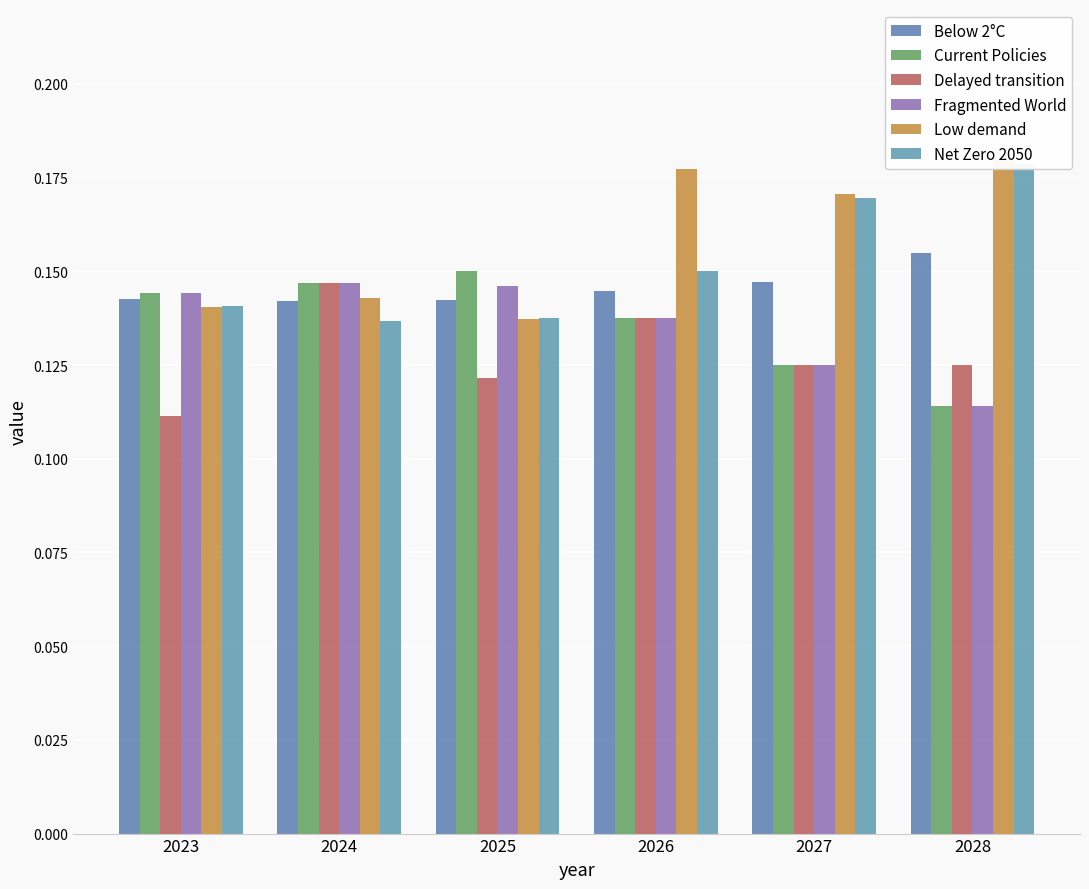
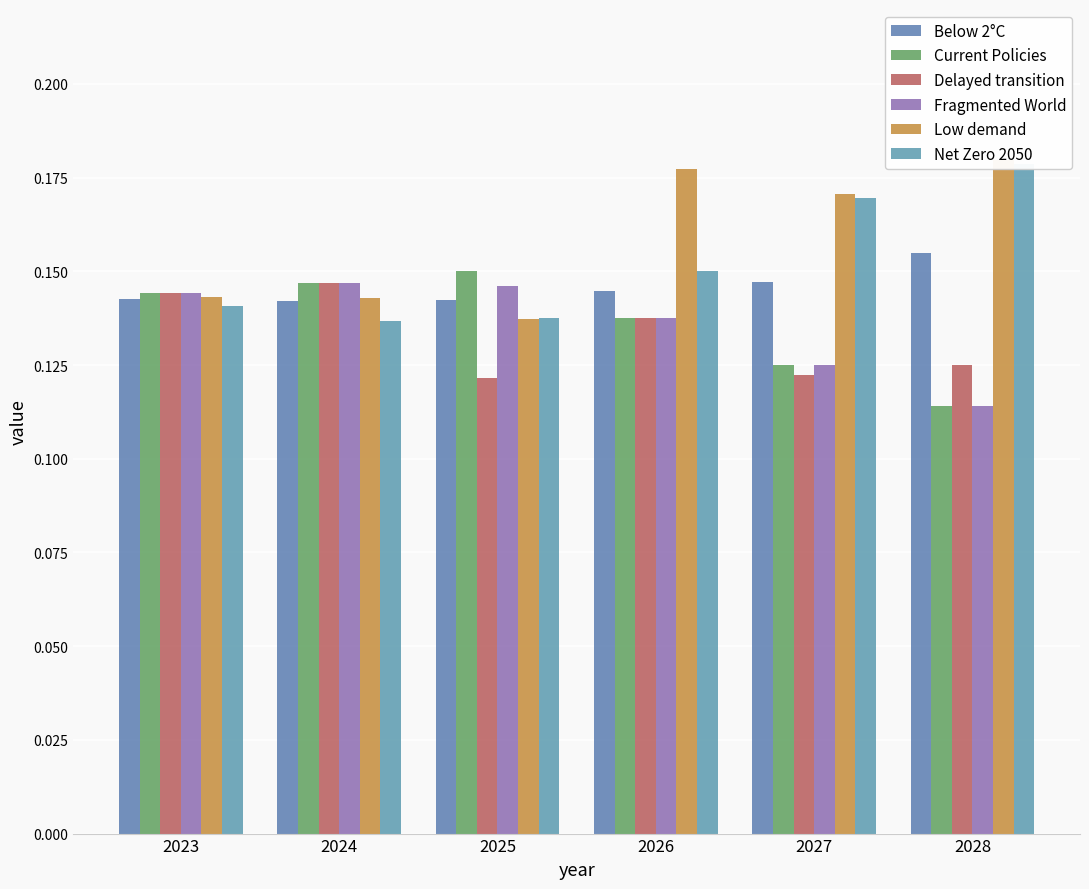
Delayed transition, 2023: 0.111 -> 0.144
Low demand, 2023: 0.141 -> 0.143
Delayed transition, 2027: 0.125 -> 0.122
